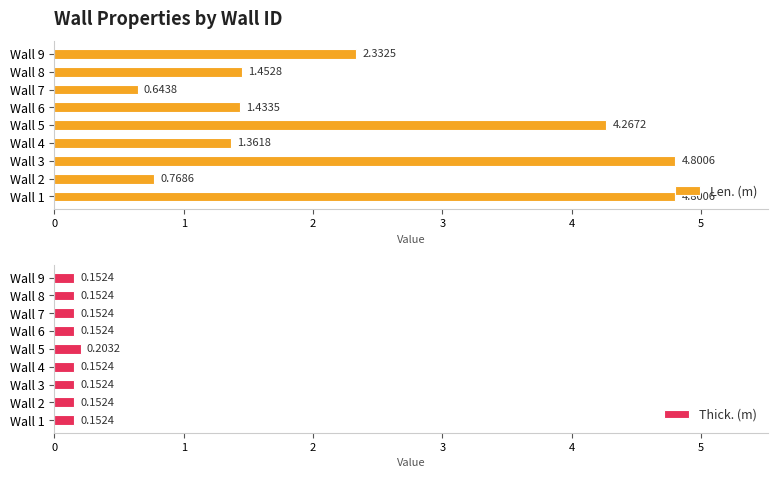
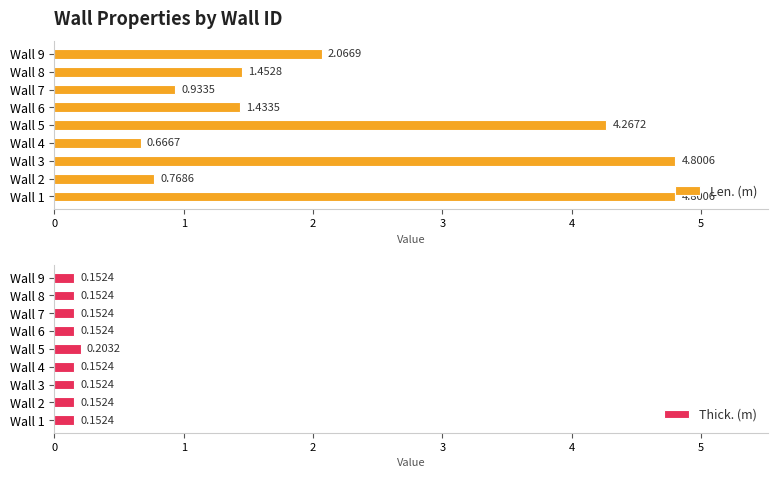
Wall Properties by Wall ID, Wall 9: 2.3325 -> 2.0669
Wall Properties by Wall ID, Wall 7: 0.6438 -> 0.9335
Wall Properties by Wall ID, Wall 4: 1.3618 -> 0.6667
